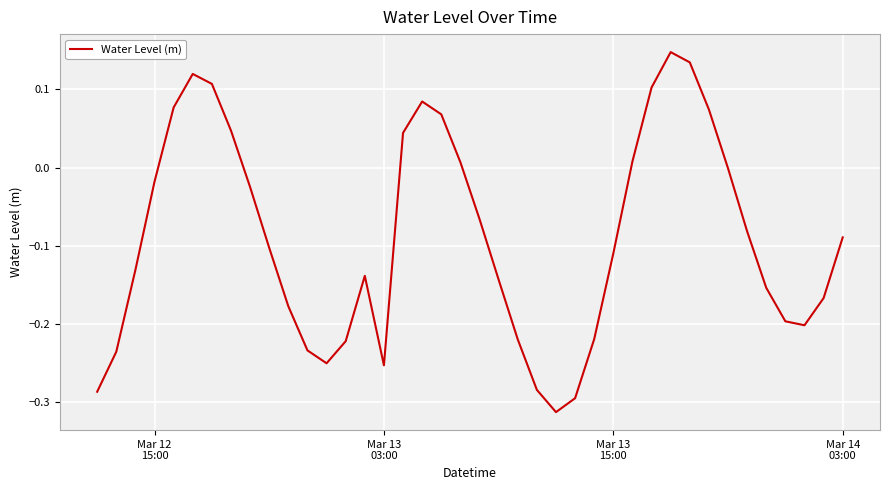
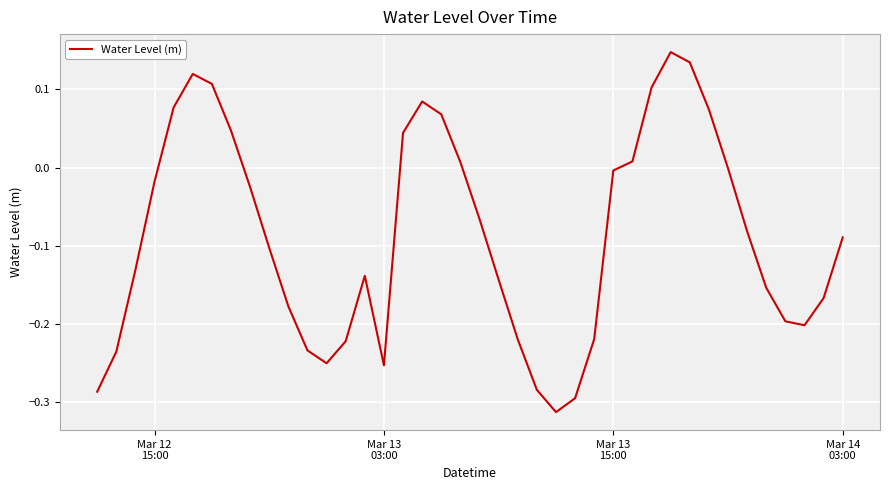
Mar 13 15:00: -0.11 -> 0.00
